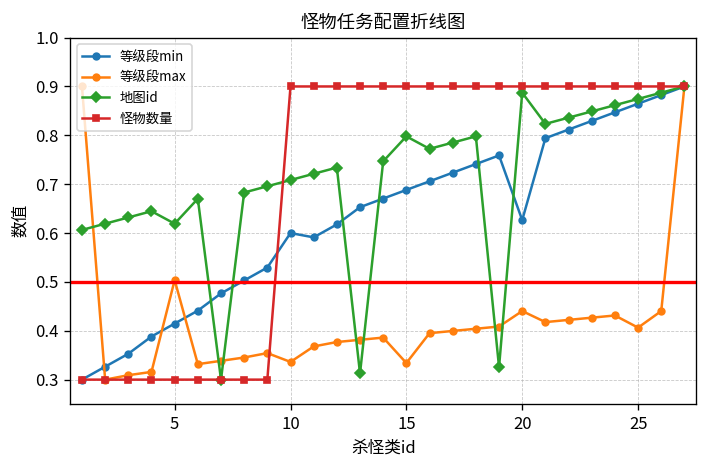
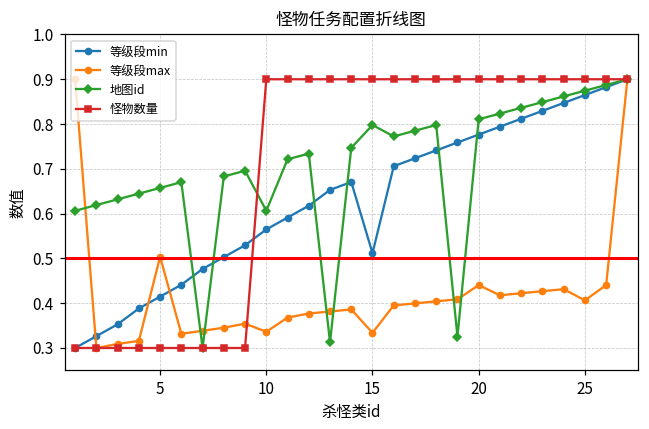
地图id, 5: 0.62 -> 0.66
等级段min, 10: 0.60 -> 0.56
地图id, 10: 0.71 -> 0.61
等级段min, 15: 0.69 -> 0.51
等级段min, 20: 0.63 -> 0.78
地图id, 20: 0.89 -> 0.81
